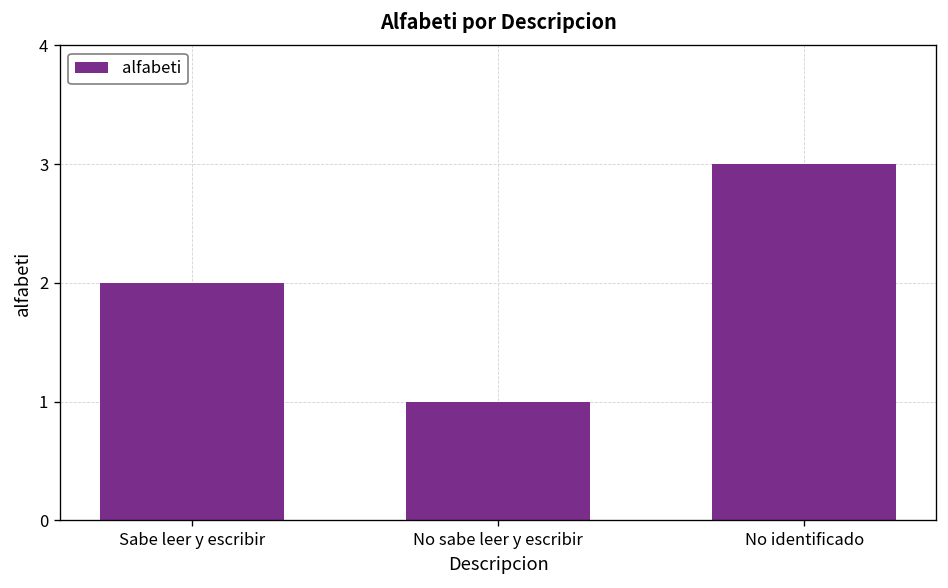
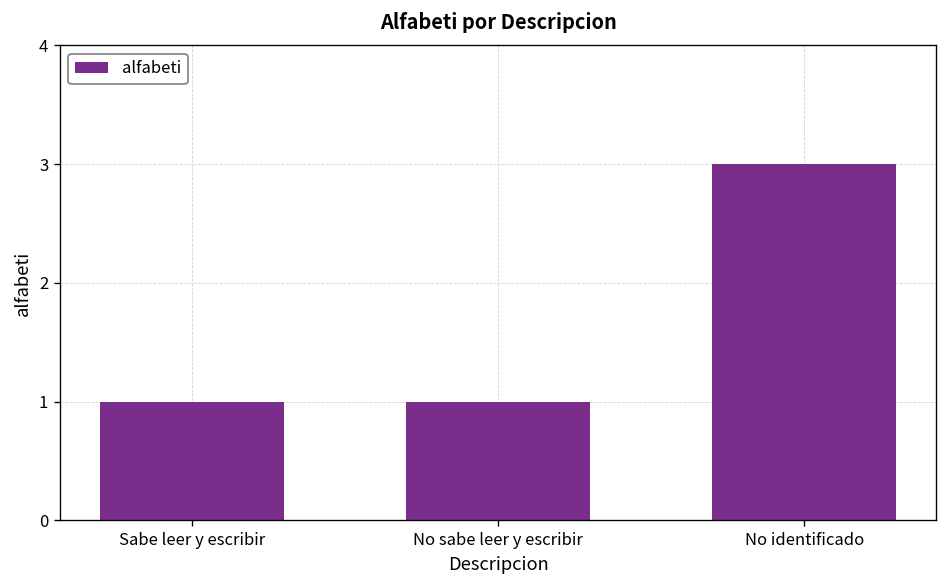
Sabe leer y escribir: 2 -> 1
